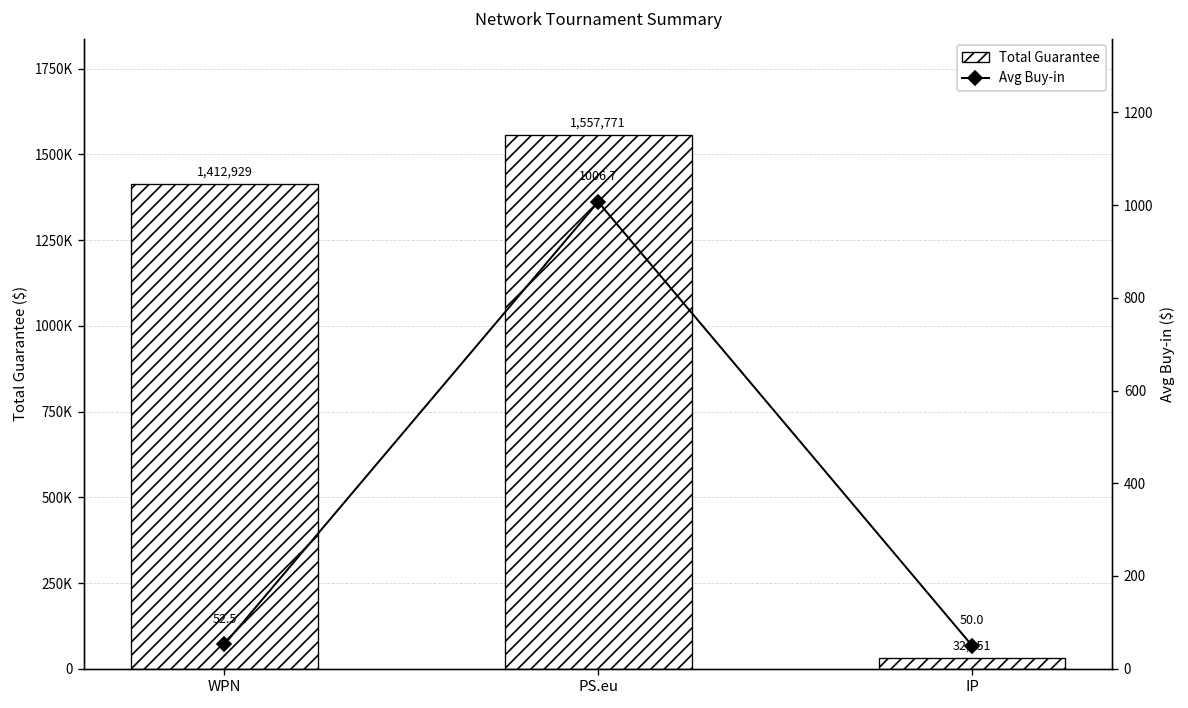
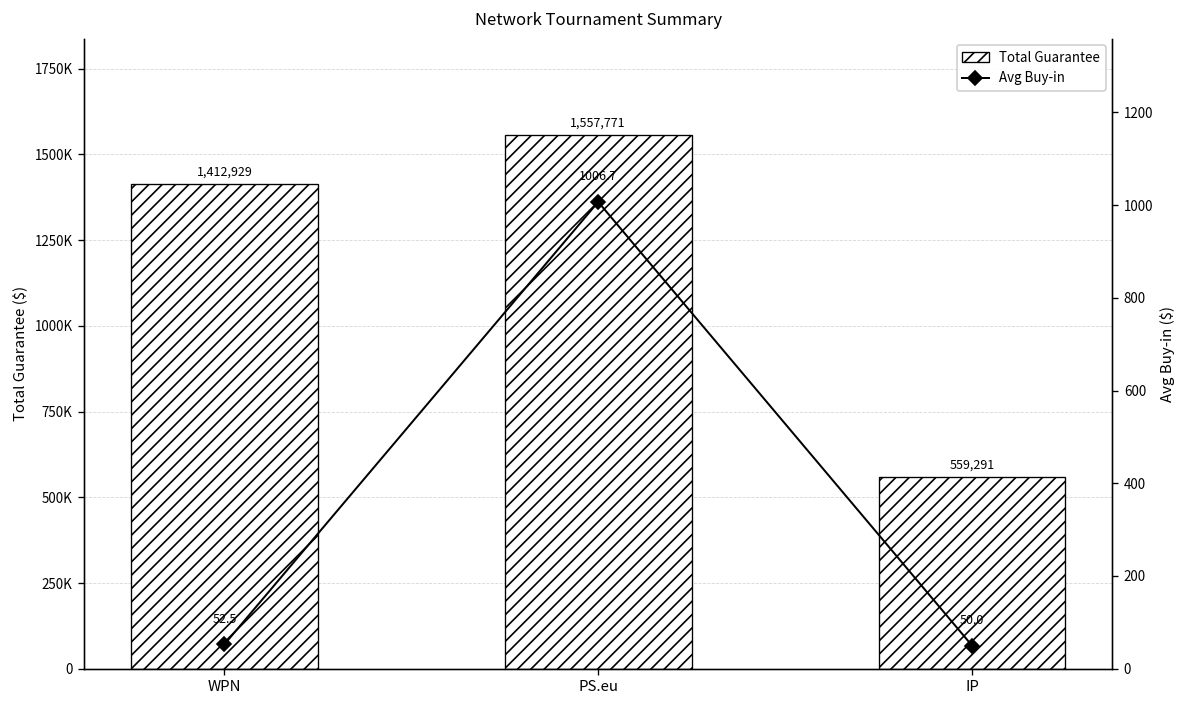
Total Guarantee, IP: 32,351 -> 559,291
